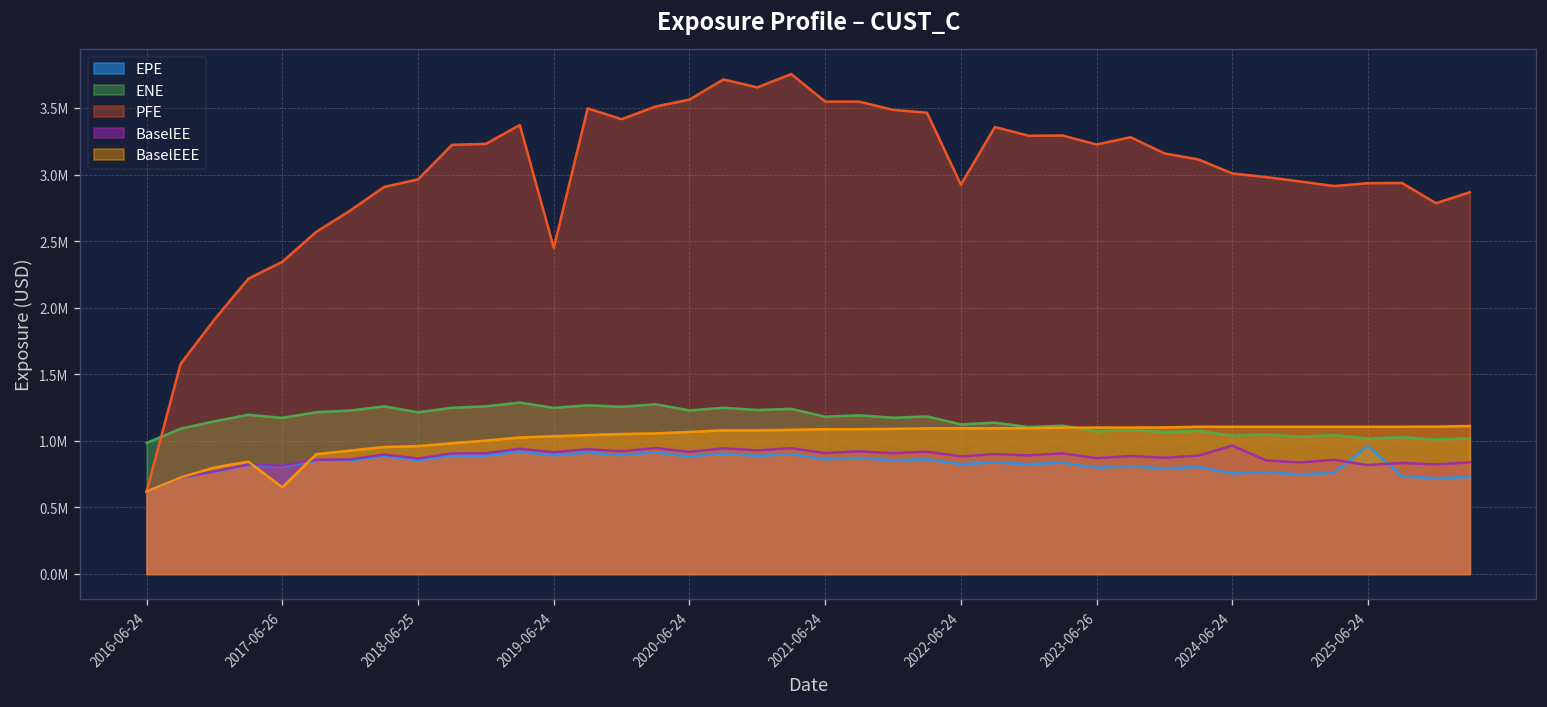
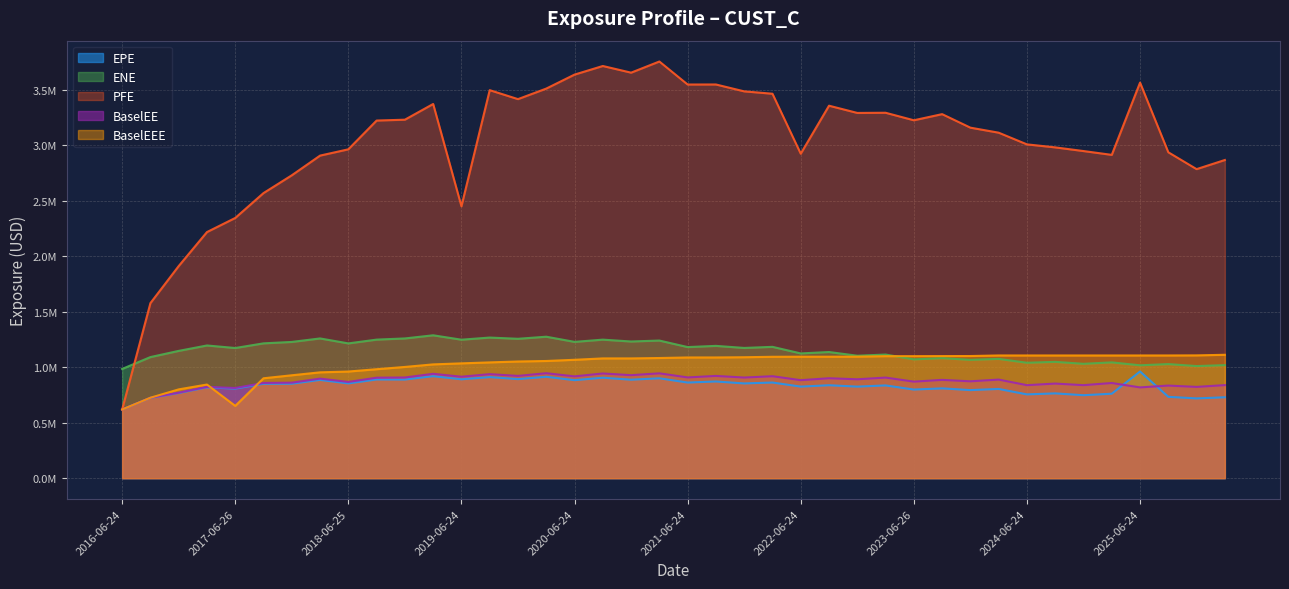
PFE, 2020-06-24: 3560000 -> 3640000
BaselEE, 2024-06-24: 960000 -> 840000
PFE, 2025-06-24: 2940000 -> 3560000
